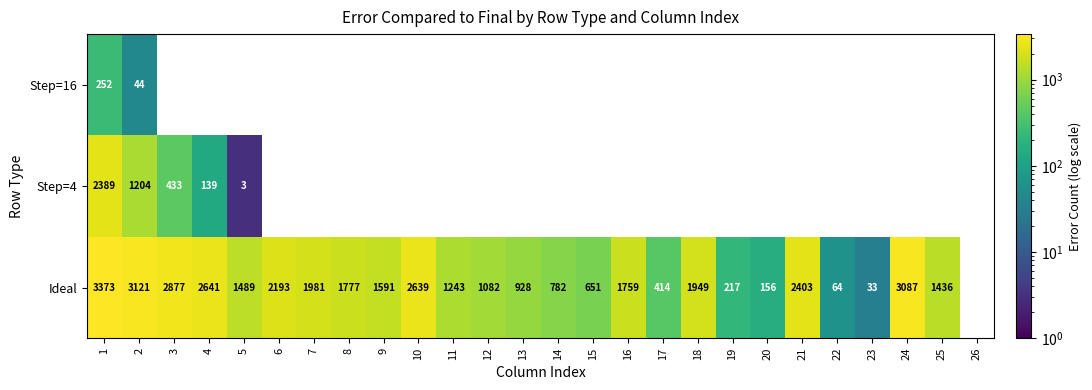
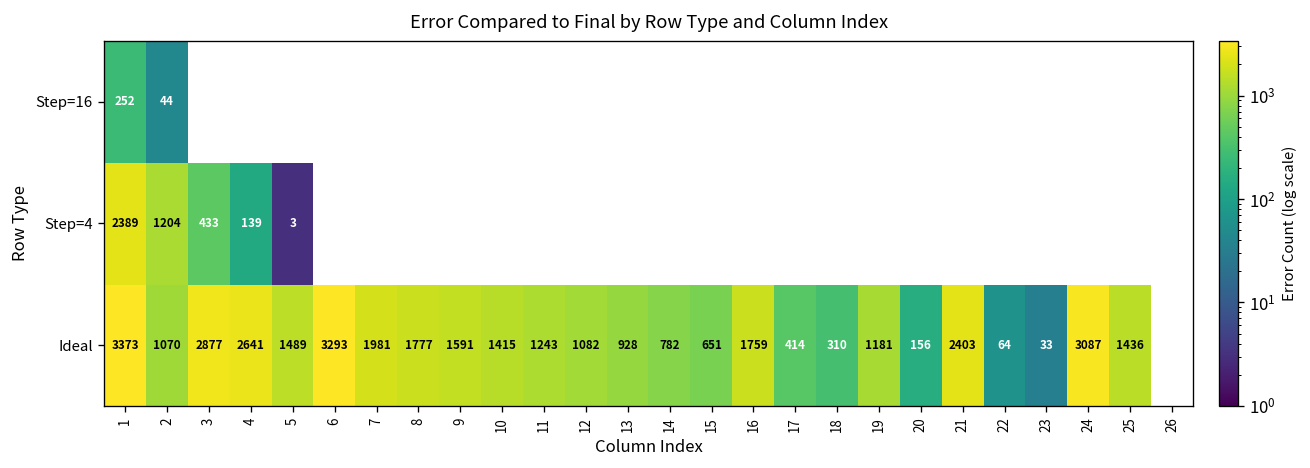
Ideal, 2: 3121 -> 1070
Ideal, 6: 2193 -> 3293
Ideal, 10: 2639 -> 1415
Ideal, 18: 1949 -> 310
Ideal, 19: 217 -> 1181
